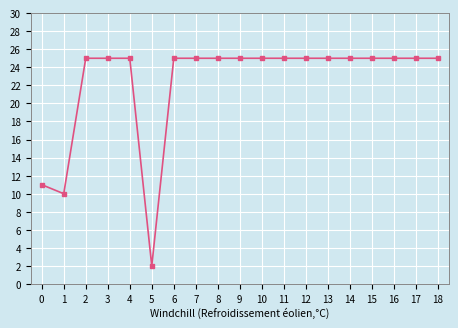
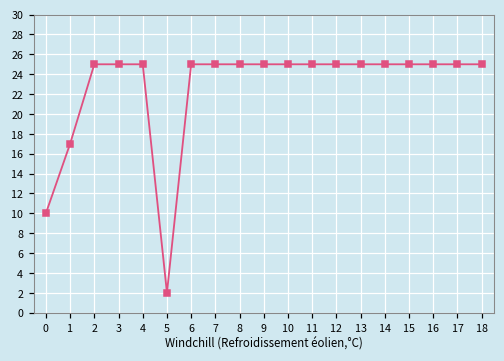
0: 11 -> 10
1: 10 -> 17
